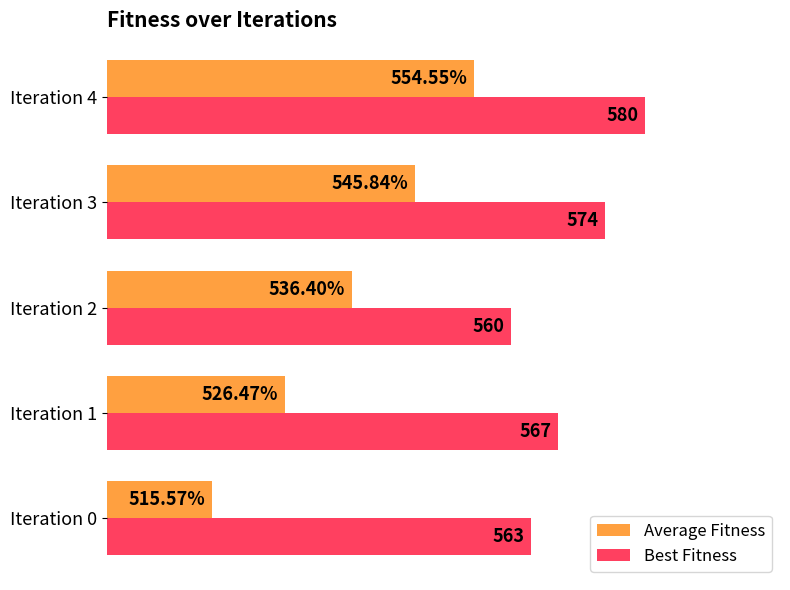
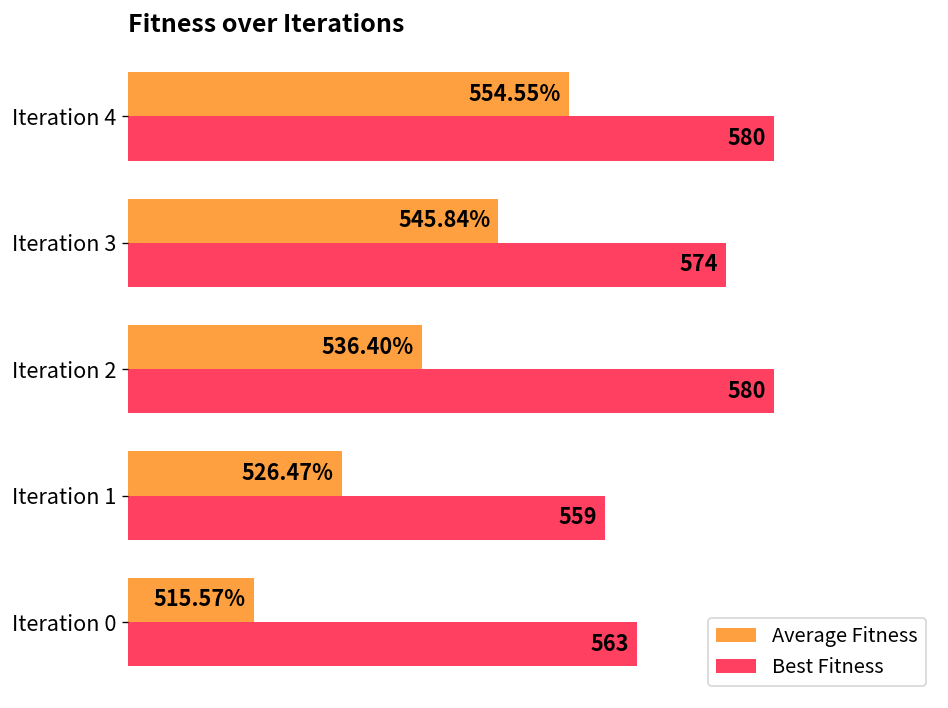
Best Fitness, Iteration 2: 560 -> 580
Best Fitness, Iteration 1: 567 -> 559
